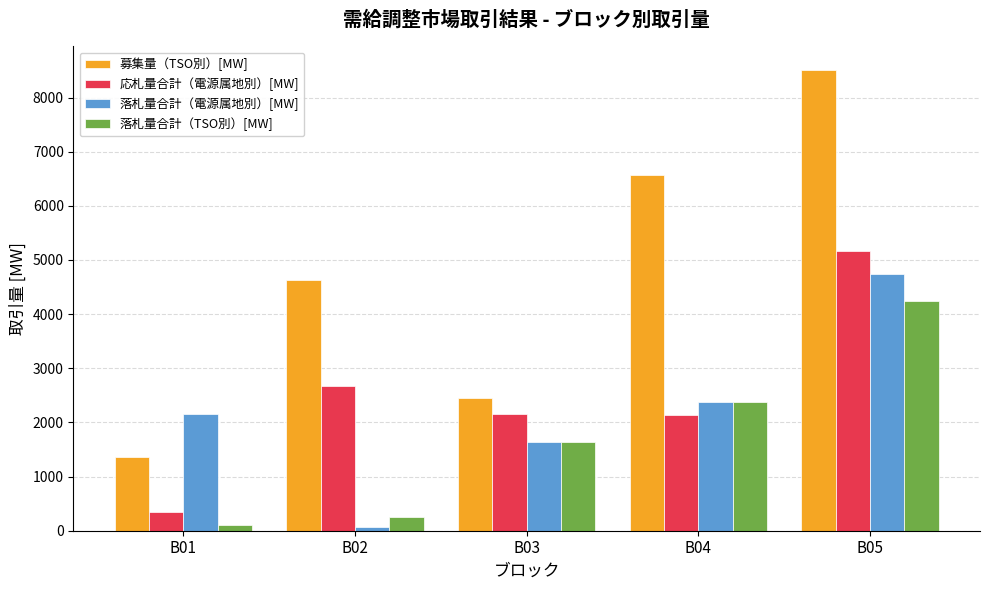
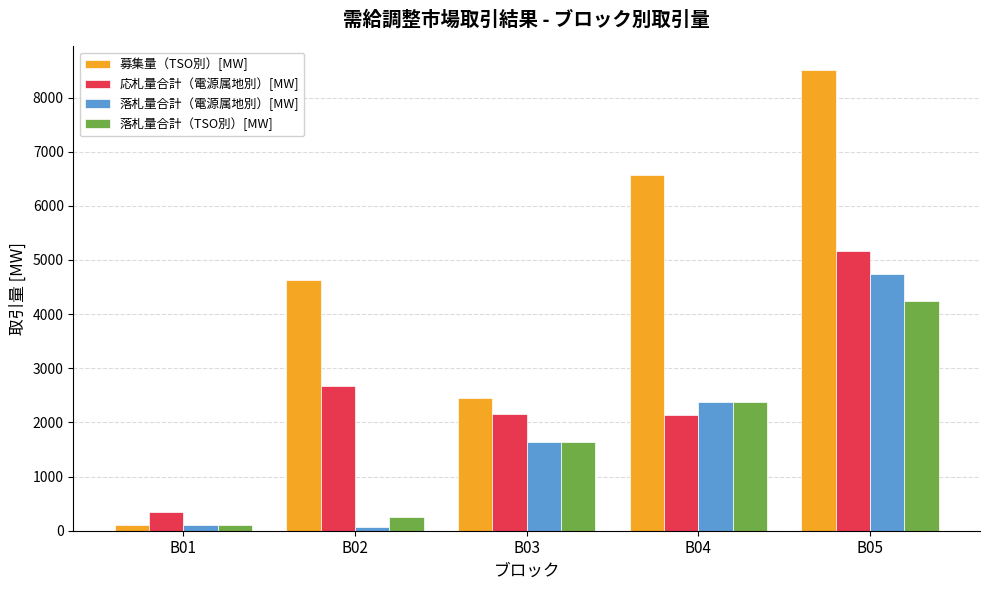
募集量（TSO別）[MW], B01: 1400 -> 100
落札量合計（電源属地別）[MW], B01: 2200 -> 100
